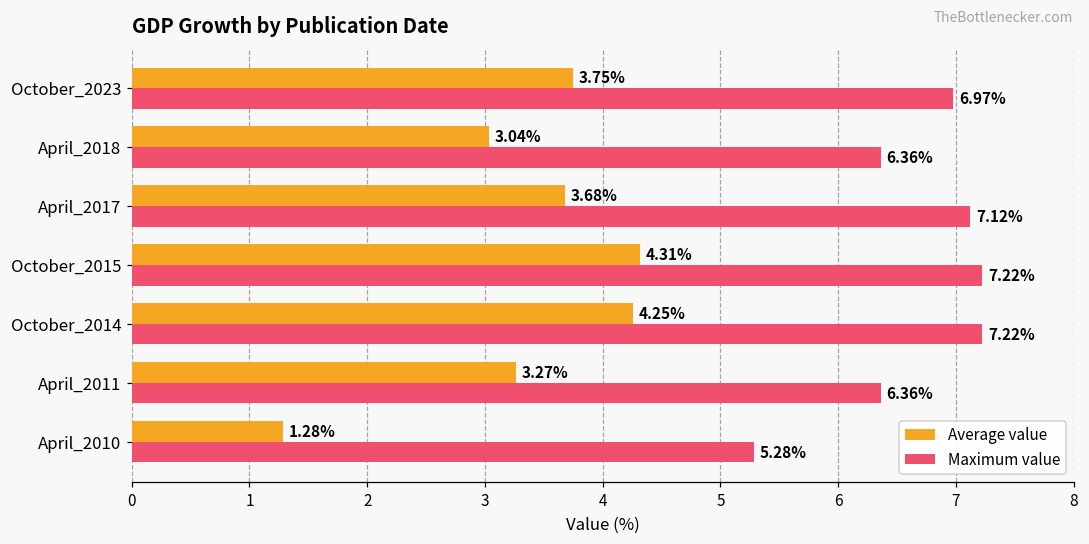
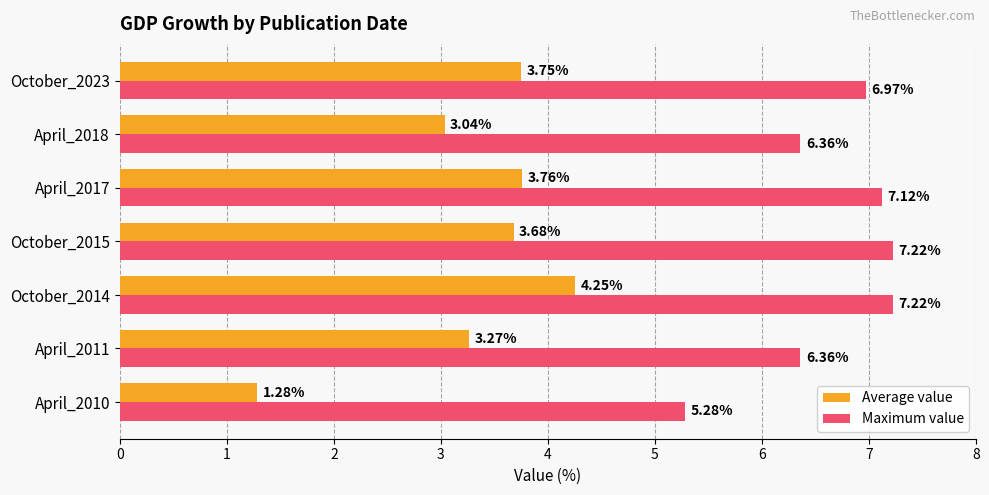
Average value, April_2017: 3.68% -> 3.76%
Average value, October_2015: 4.31% -> 3.68%
